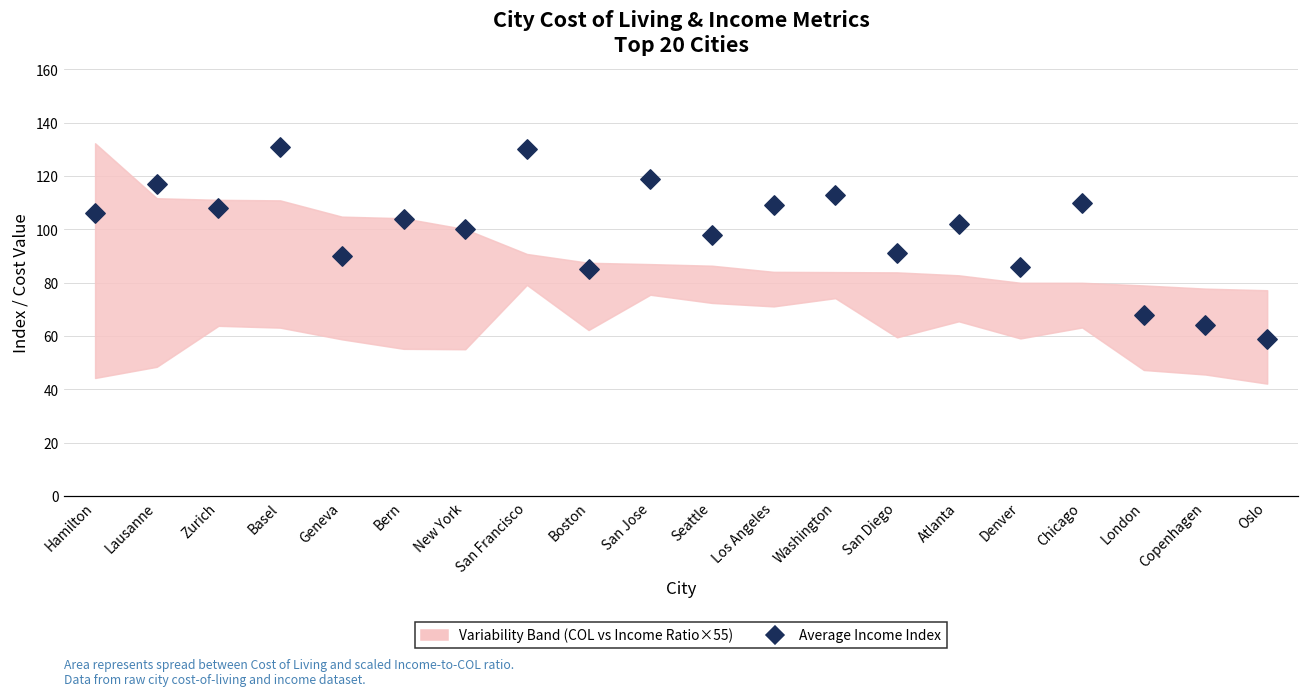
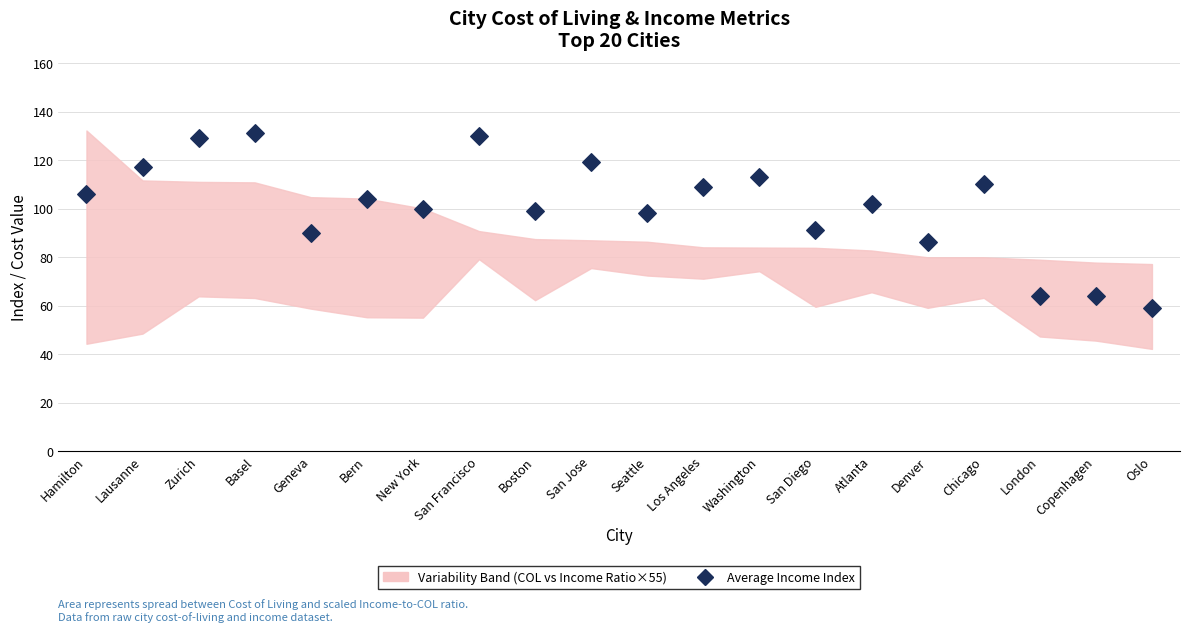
Average Income Index, Zurich: 108 -> 129
Average Income Index, Boston: 85 -> 99
Average Income Index, London: 68 -> 64
